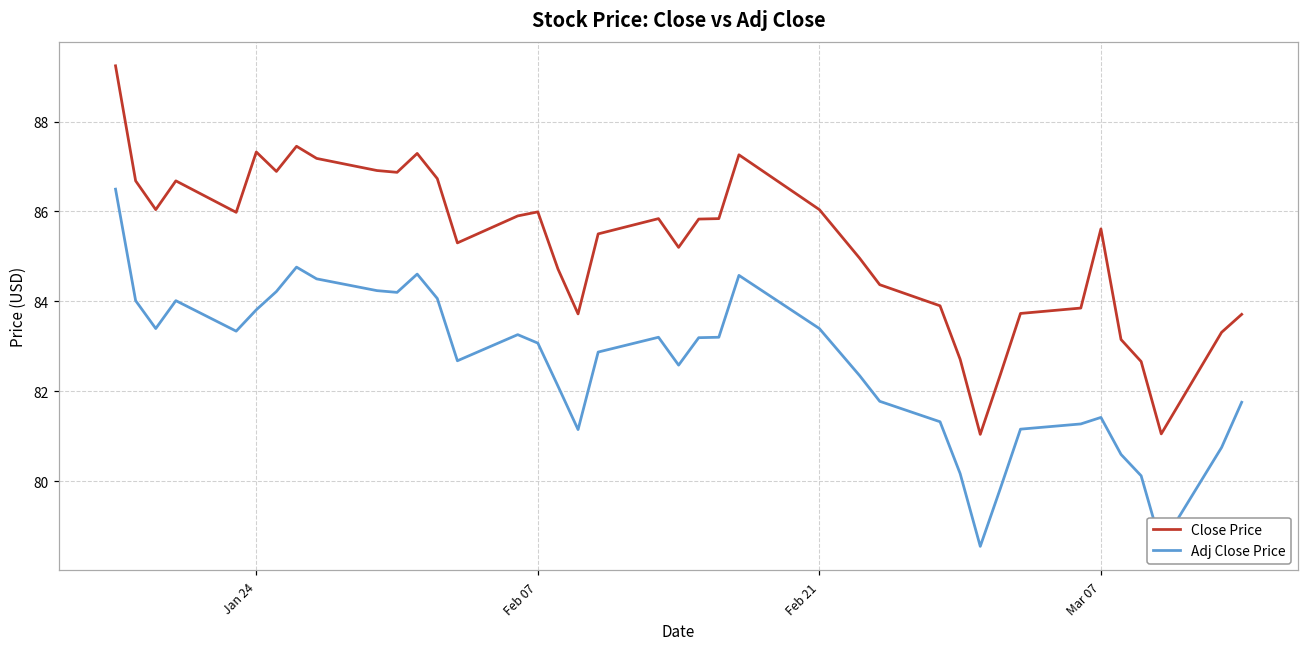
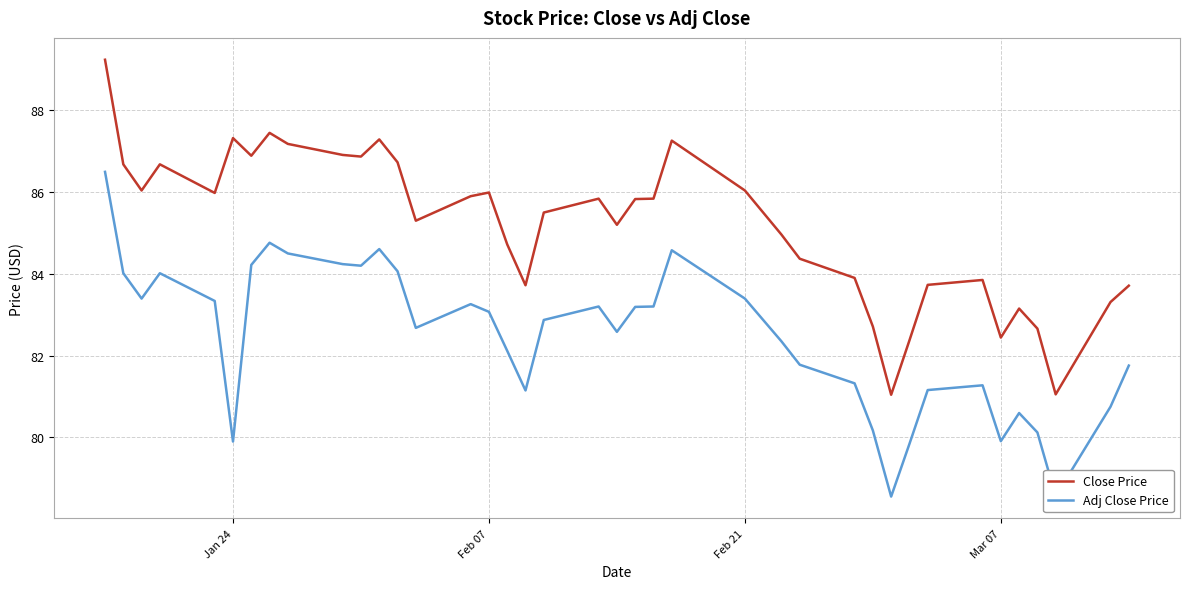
Adj Close Price, Jan 24: 83.8 -> 79.9
Close Price, Mar 07: 85.6 -> 82.4
Adj Close Price, Mar 07: 81.4 -> 79.9
